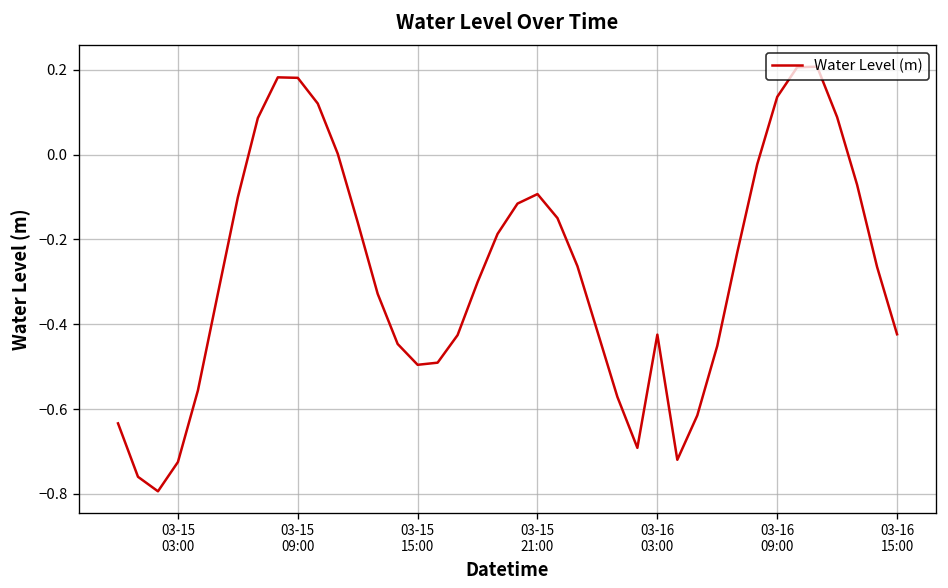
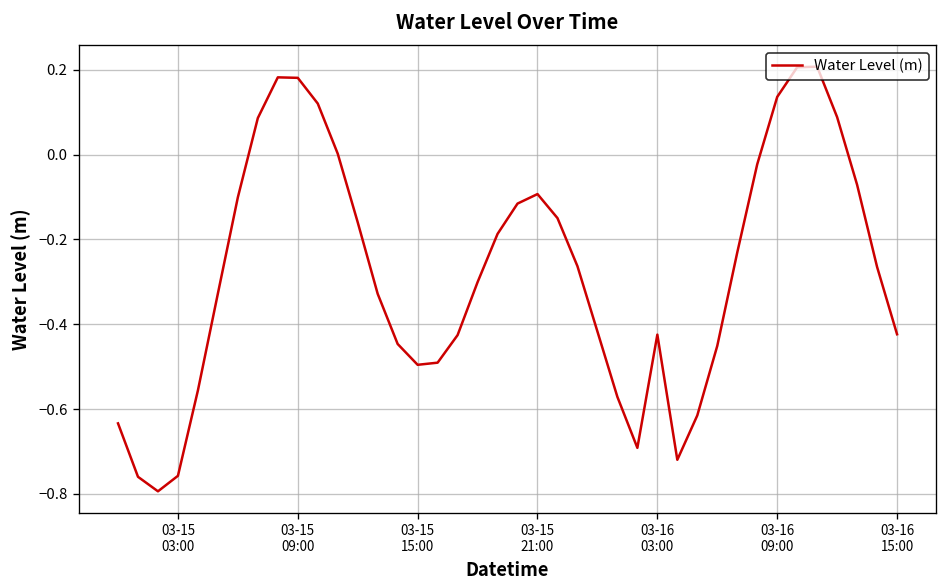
03-15 03:00: -0.72 -> -0.76
